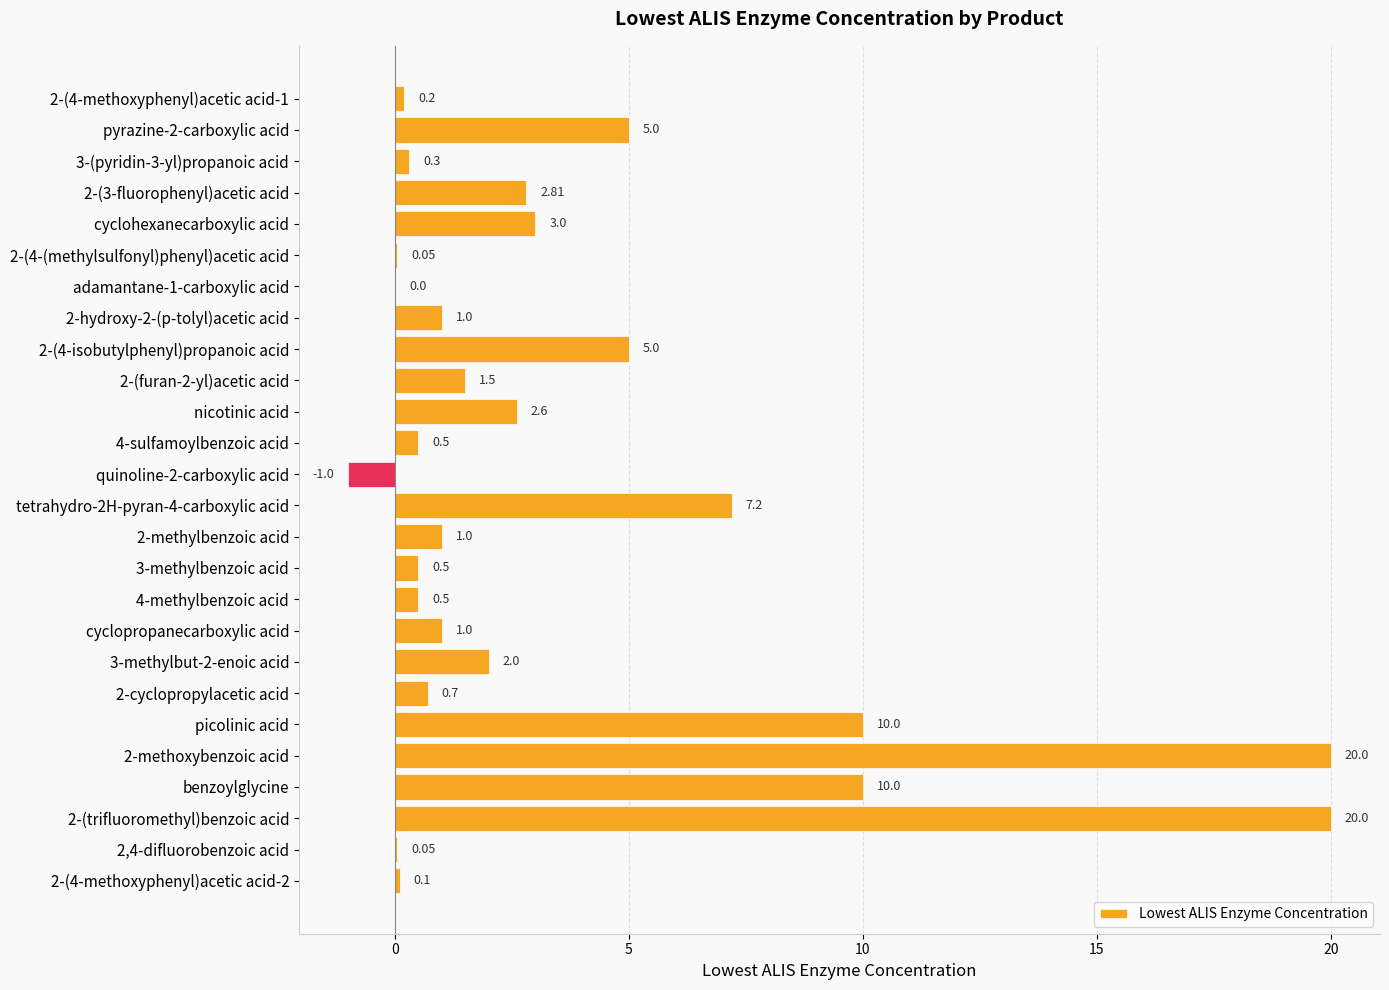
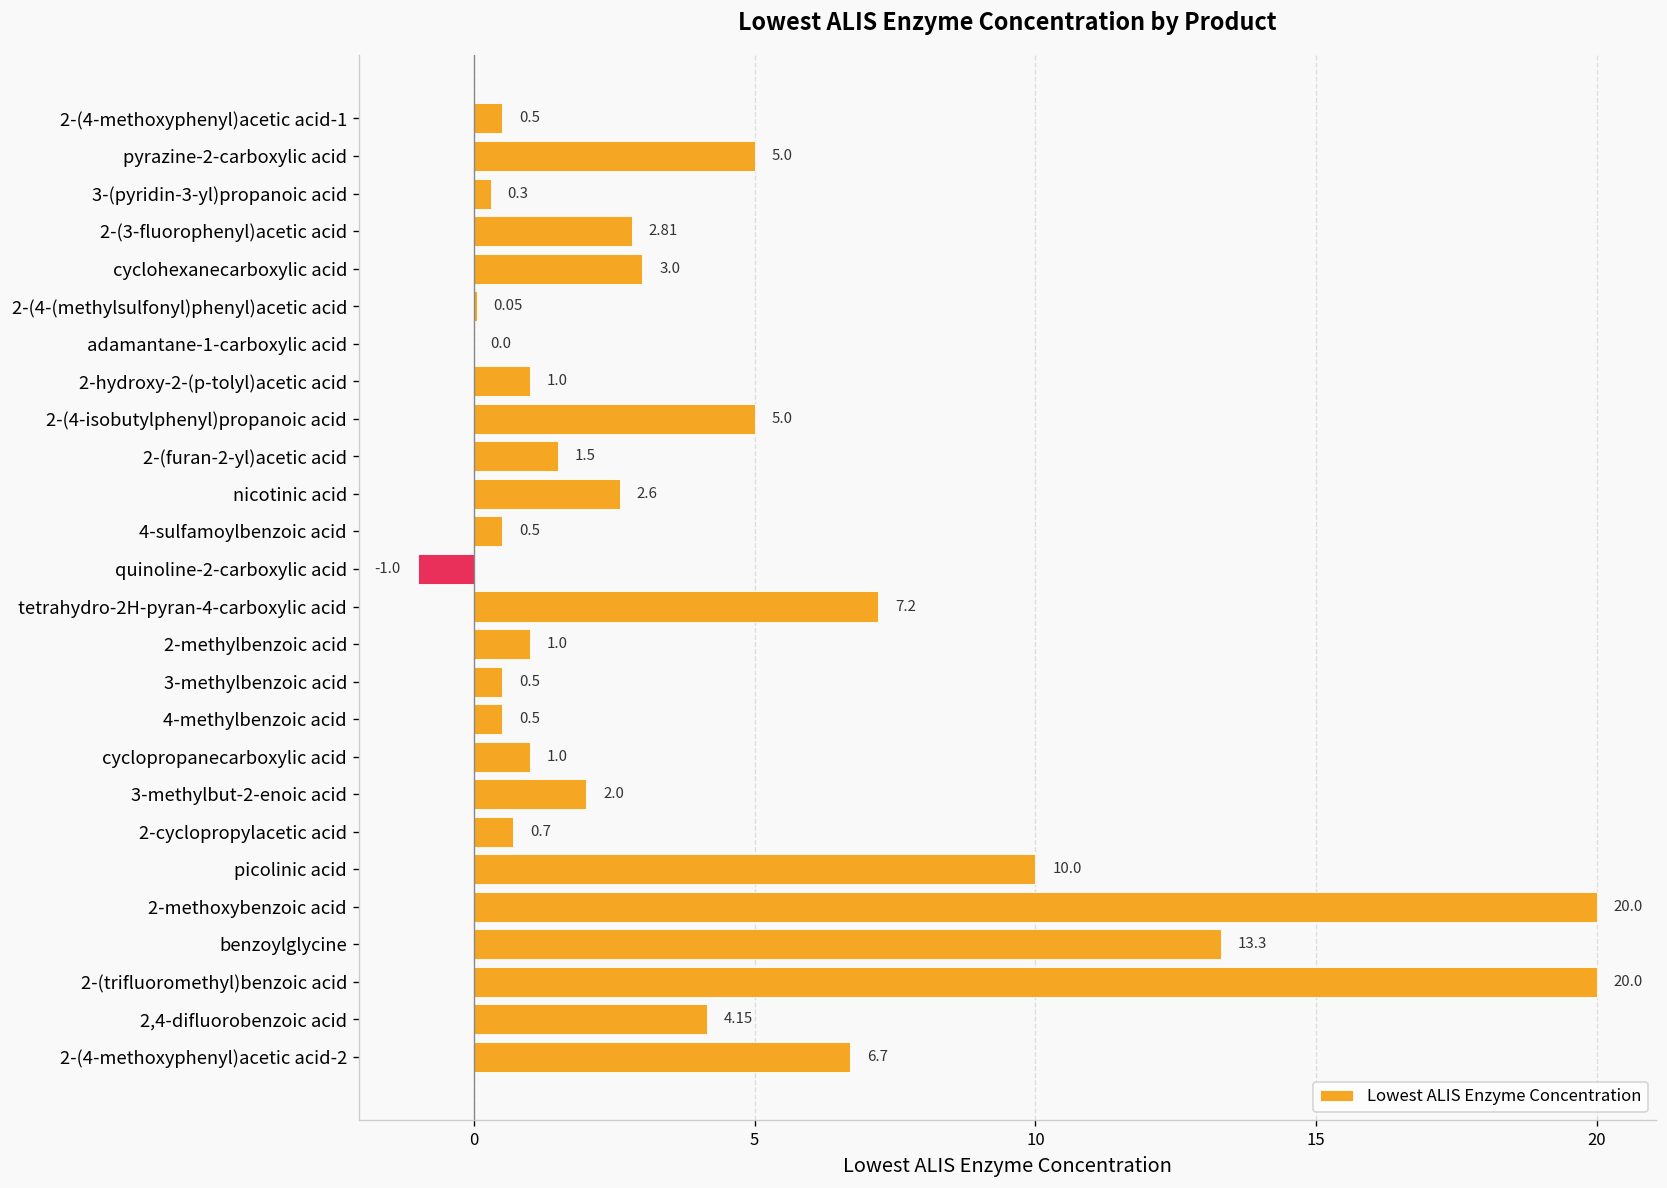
2-(4-methoxyphenyl)acetic acid-1: 0.2 -> 0.5
benzoylglycine: 10.0 -> 13.3
2,4-difluorobenzoic acid: 0.05 -> 4.15
2-(4-methoxyphenyl)acetic acid-2: 0.1 -> 6.7
